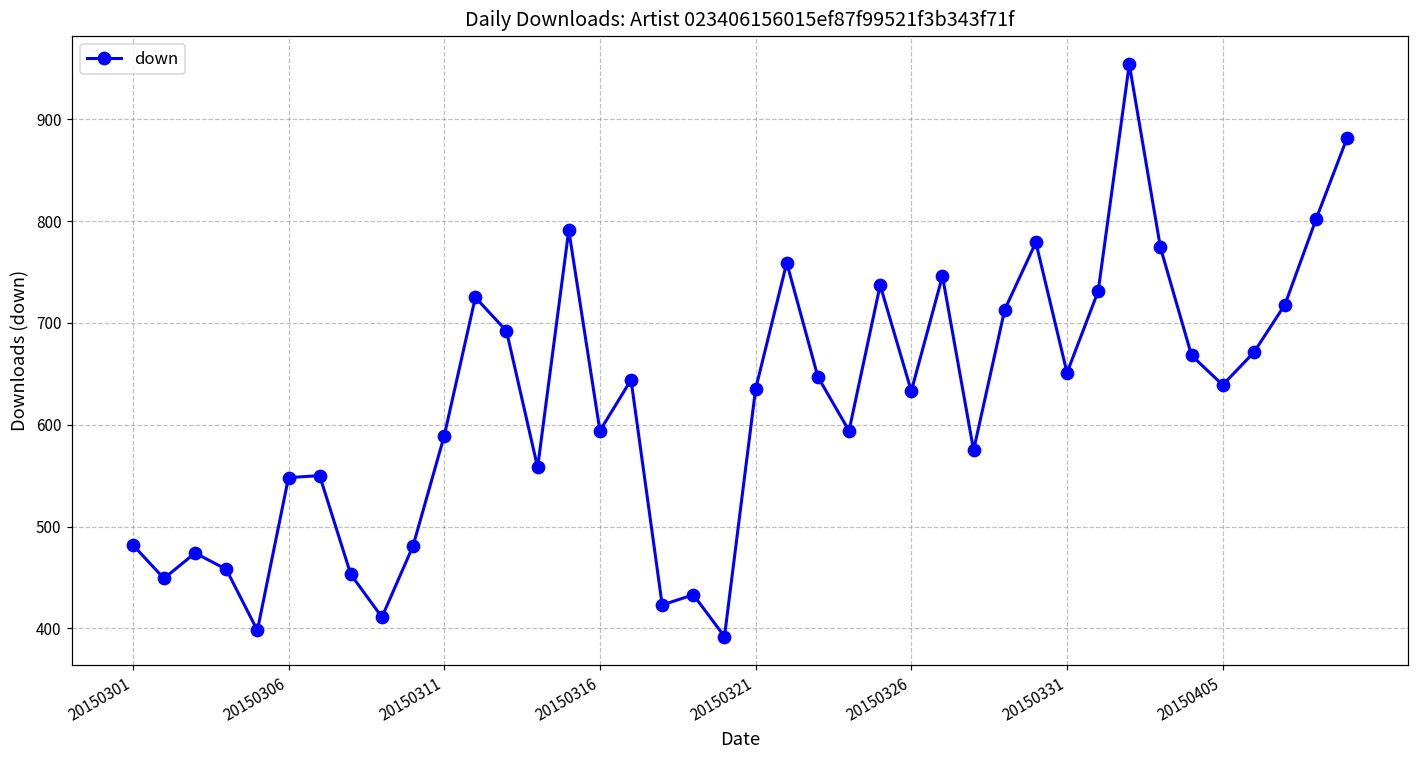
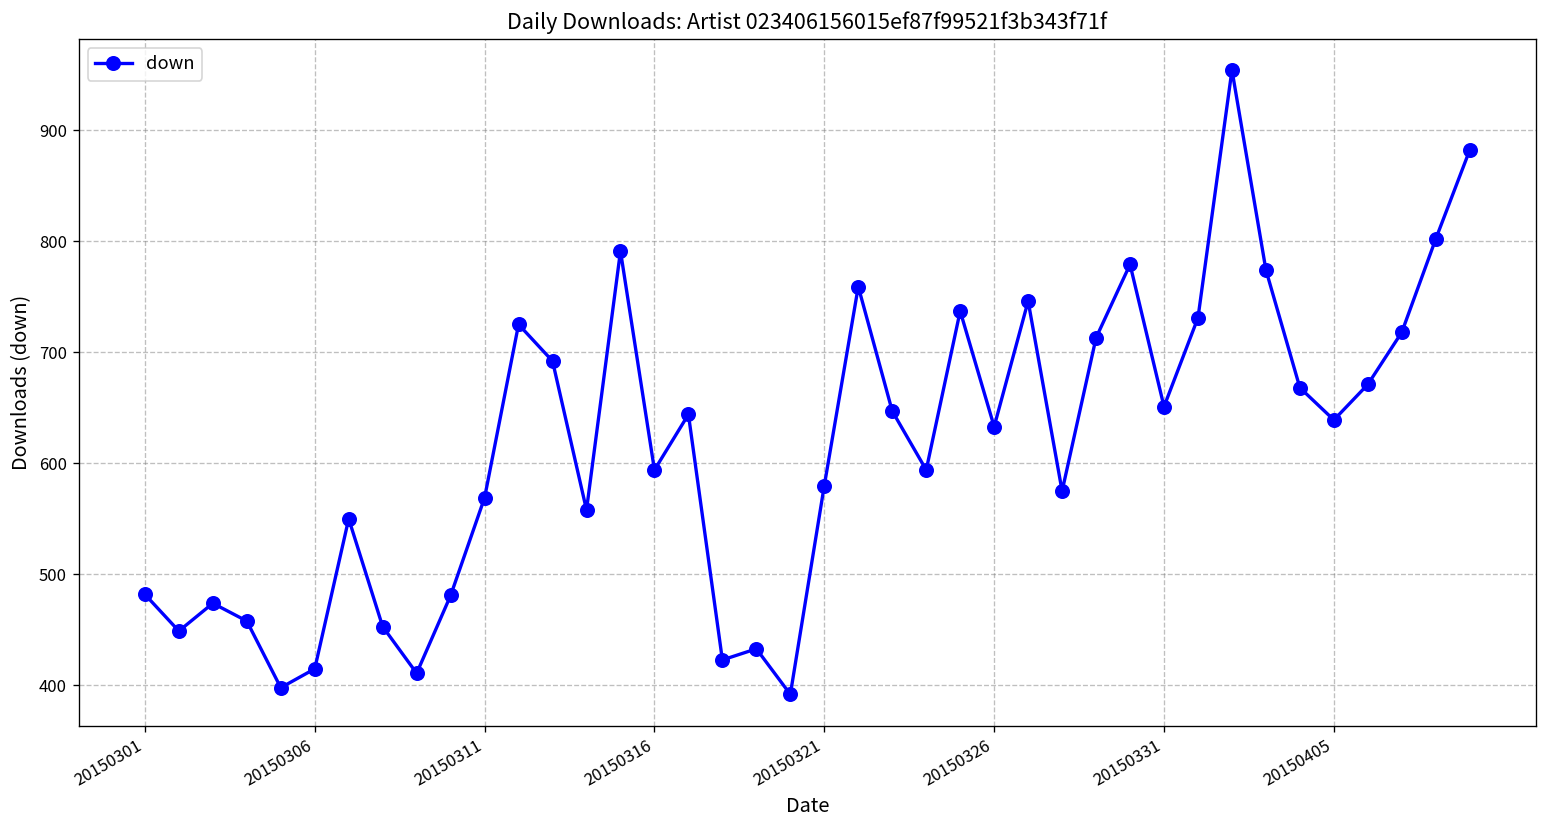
20150306: 550 -> 420
20150311: 590 -> 570
20150321: 640 -> 580
